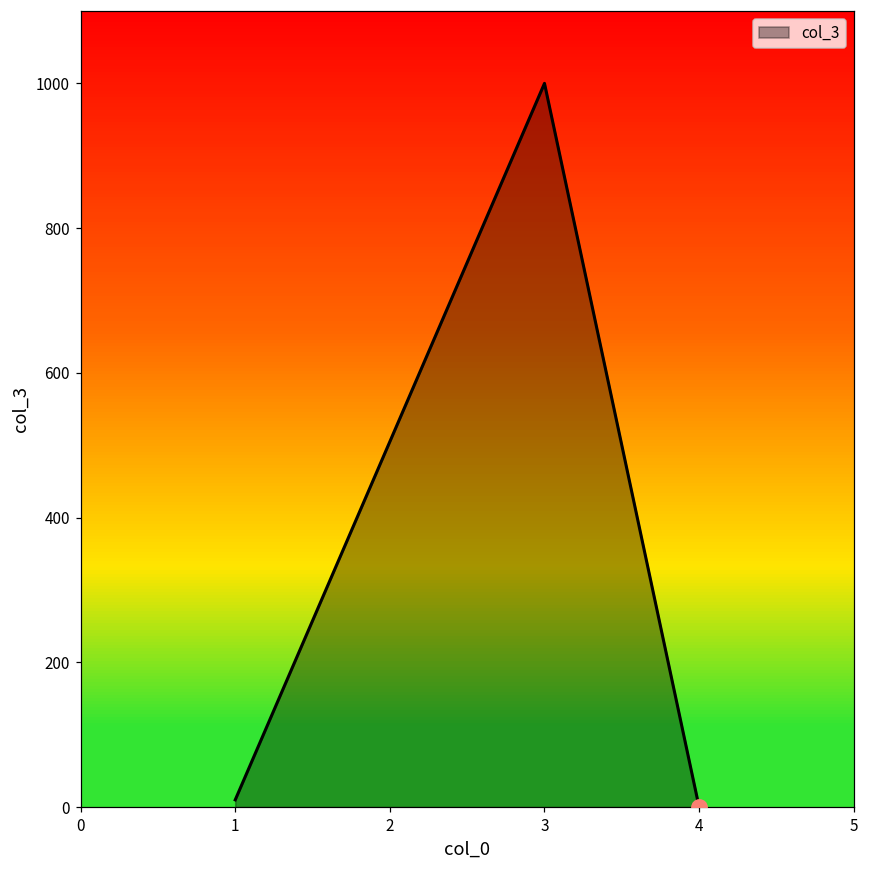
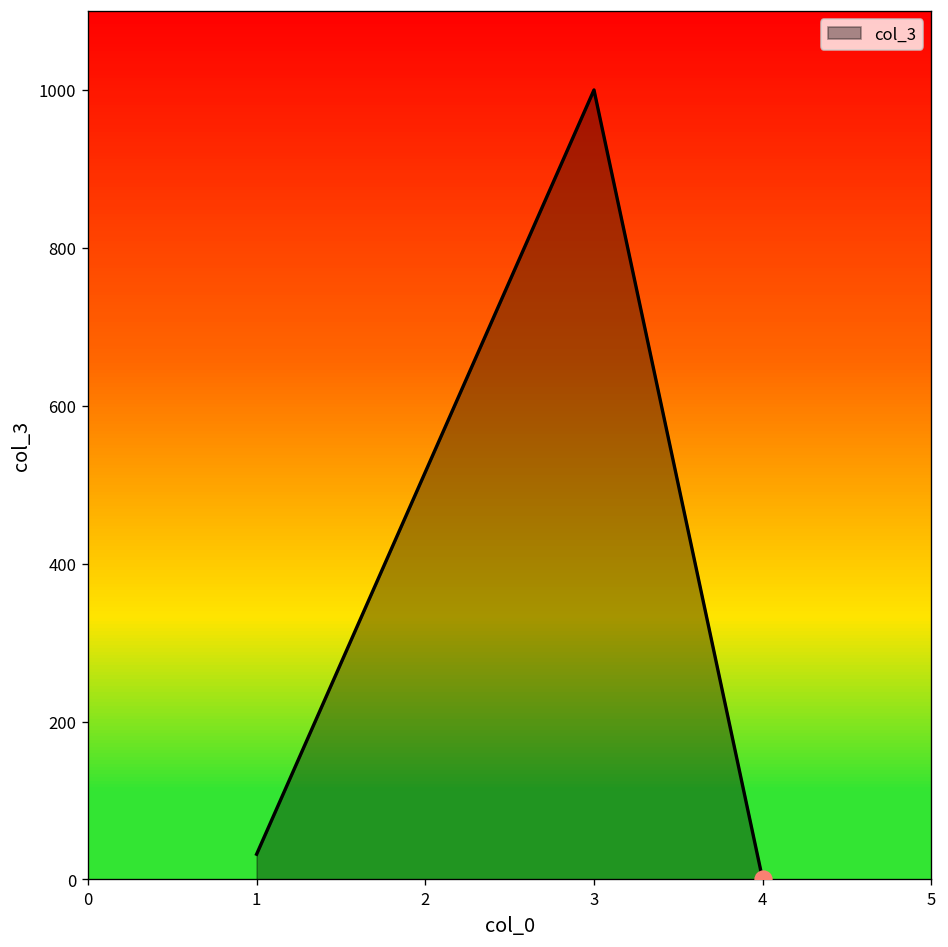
col_3, 1: 10 -> 30
